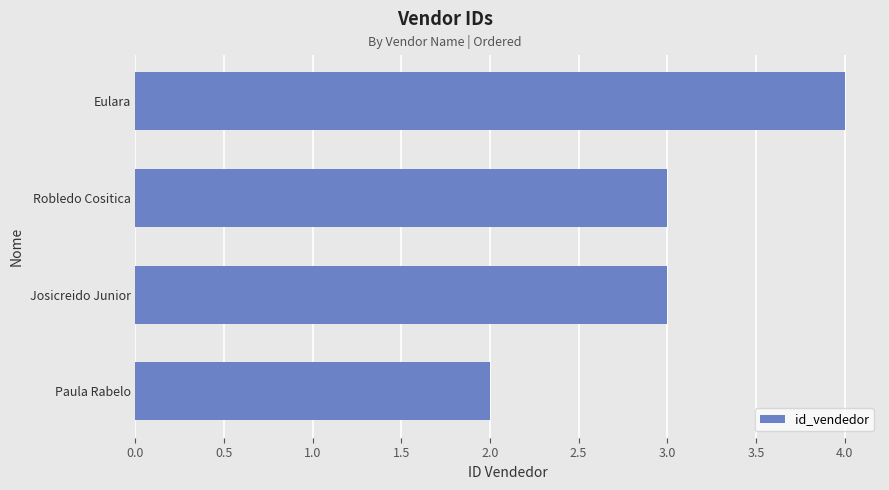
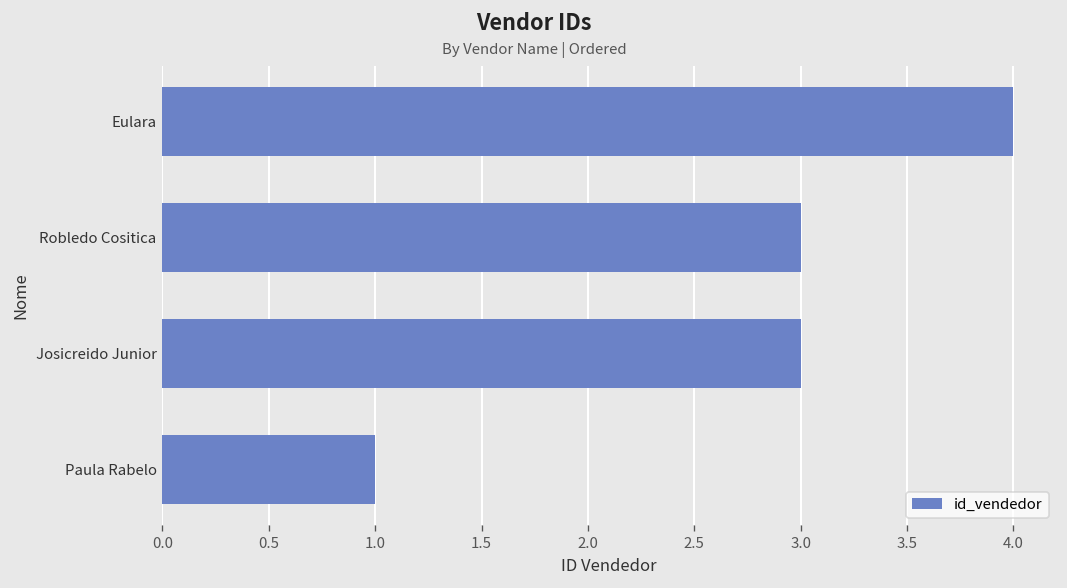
Paula Rabelo: 2 -> 1
